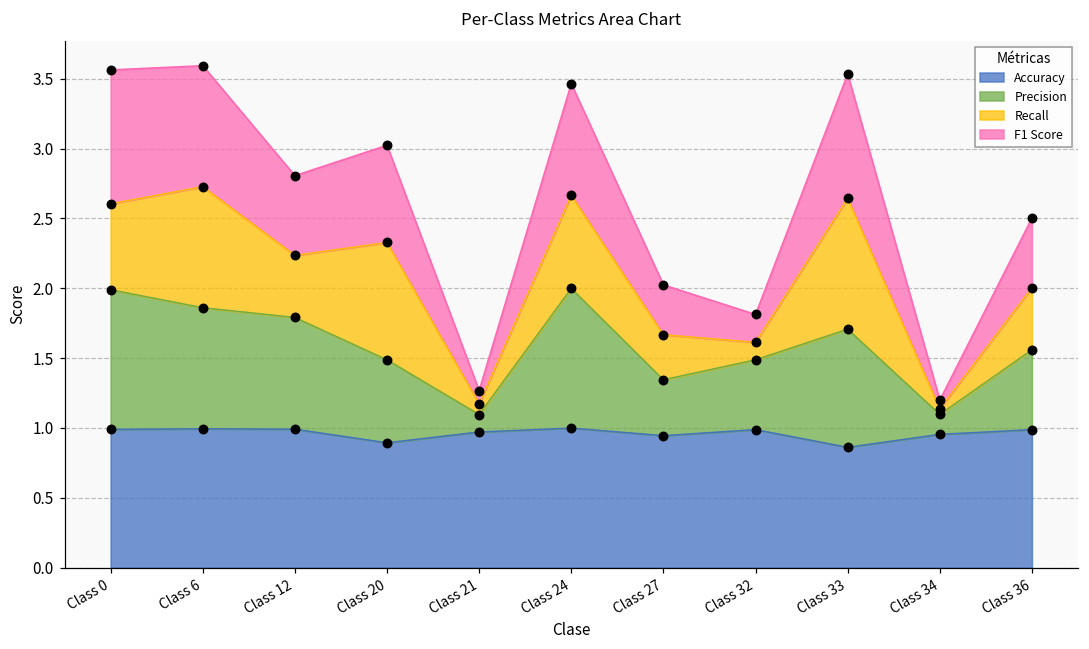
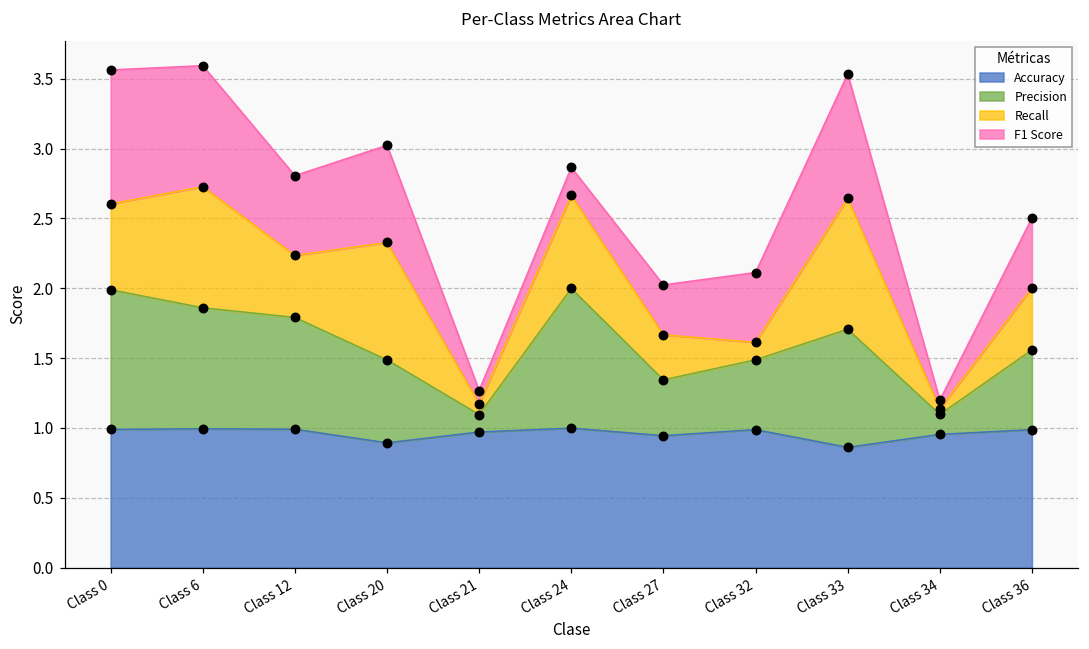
F1 Score, Class 24: 0.8 -> 0.2
F1 Score, Class 32: 0.2 -> 0.5
